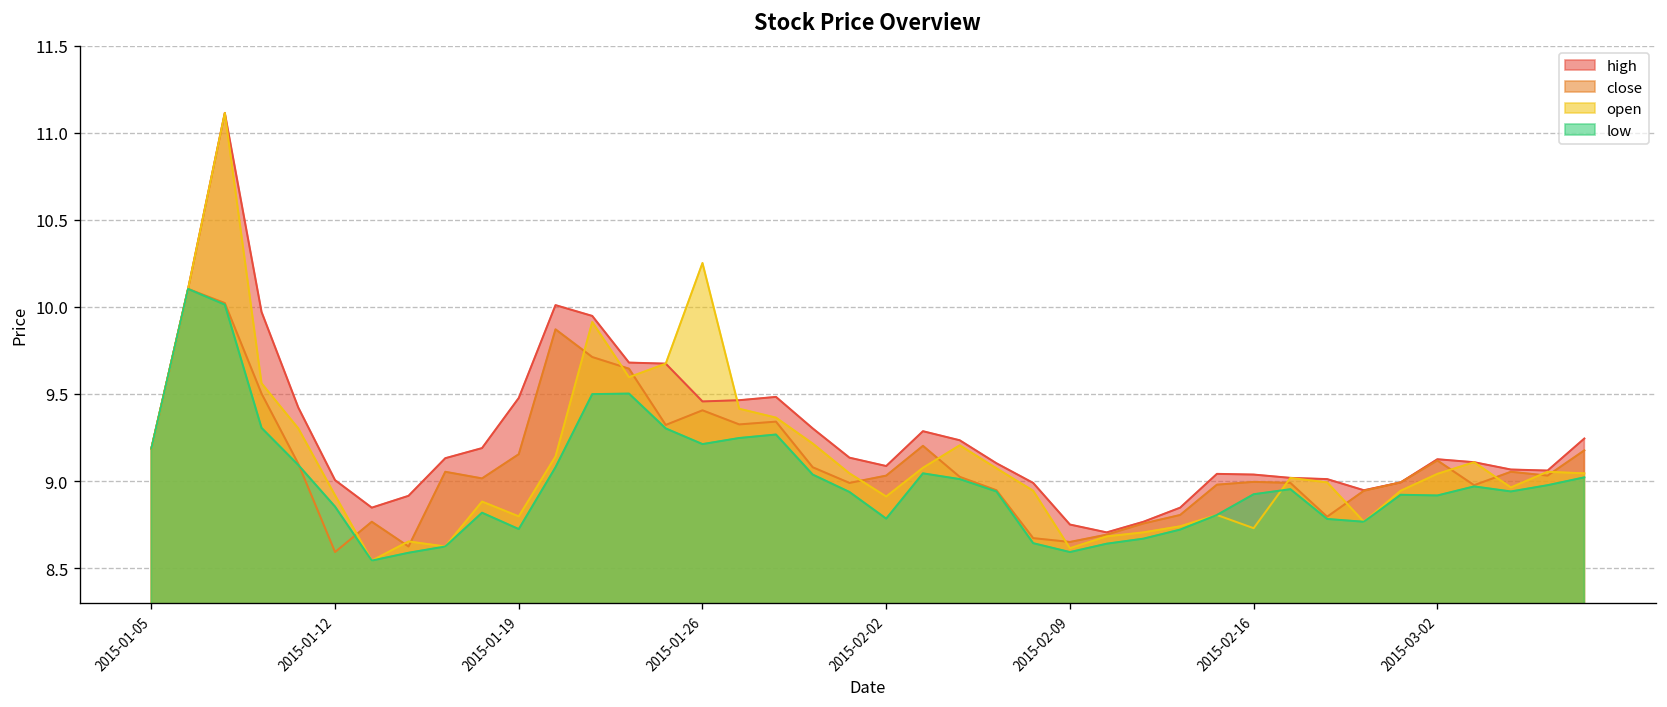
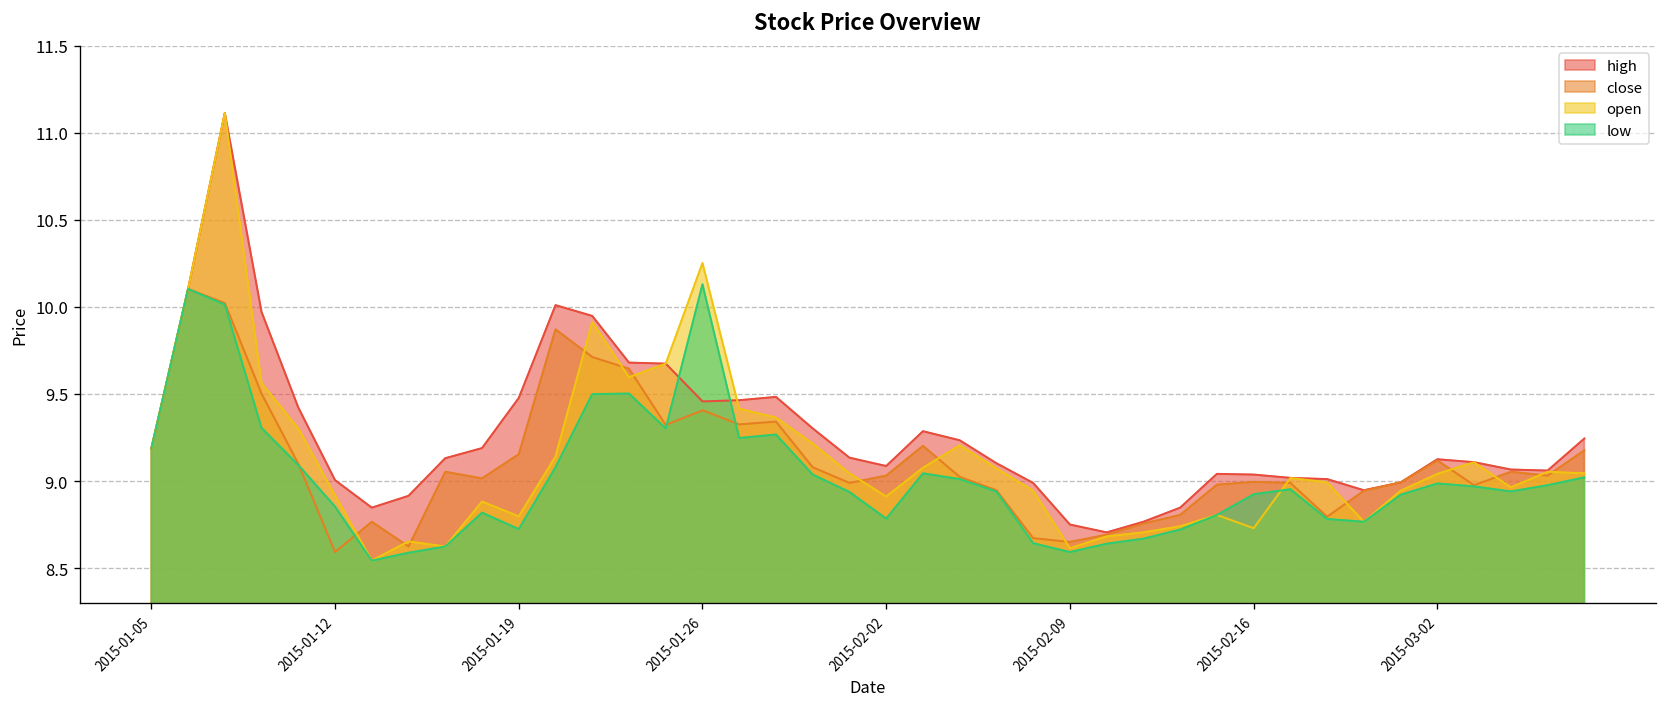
low, 2015-01-26: 9.21 -> 10.13
low, 2015-03-02: 8.92 -> 8.99
